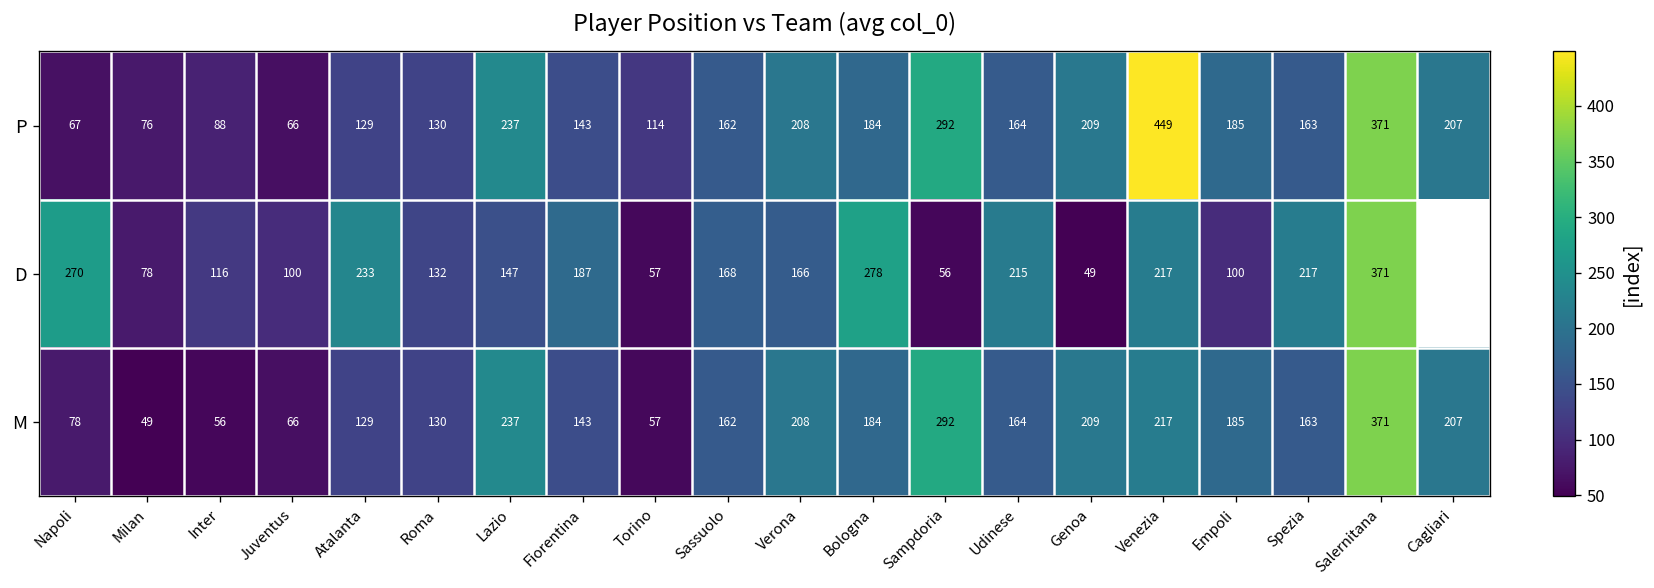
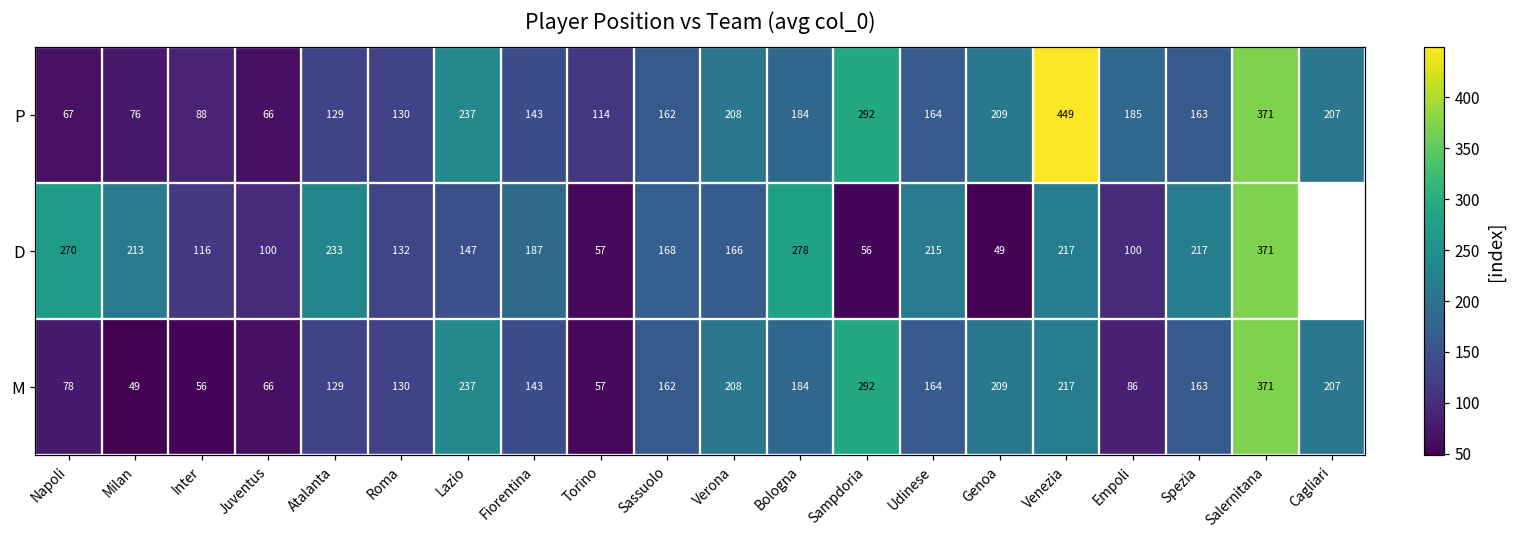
D, Milan: 78 -> 213
M, Empoli: 185 -> 86
